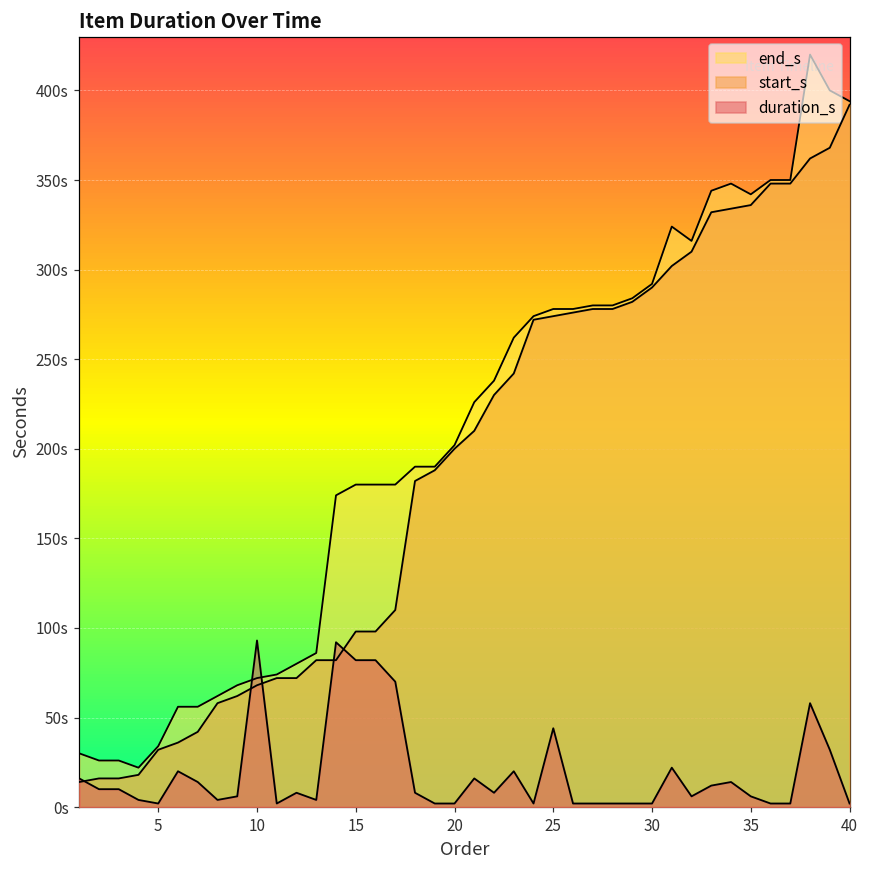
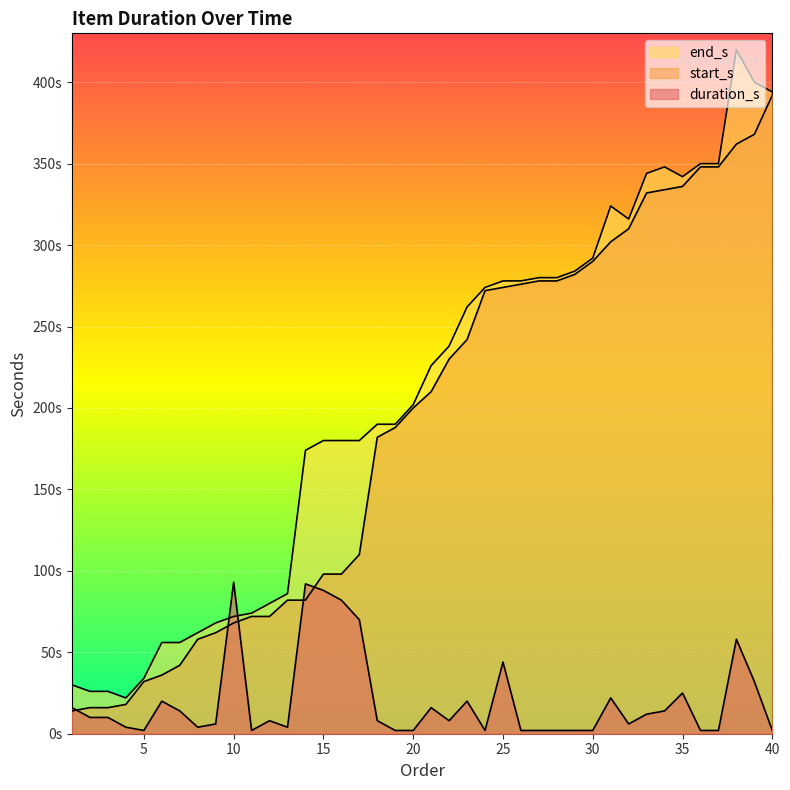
duration_s, 15: 82s -> 88s
duration_s, 35: 6s -> 25s
